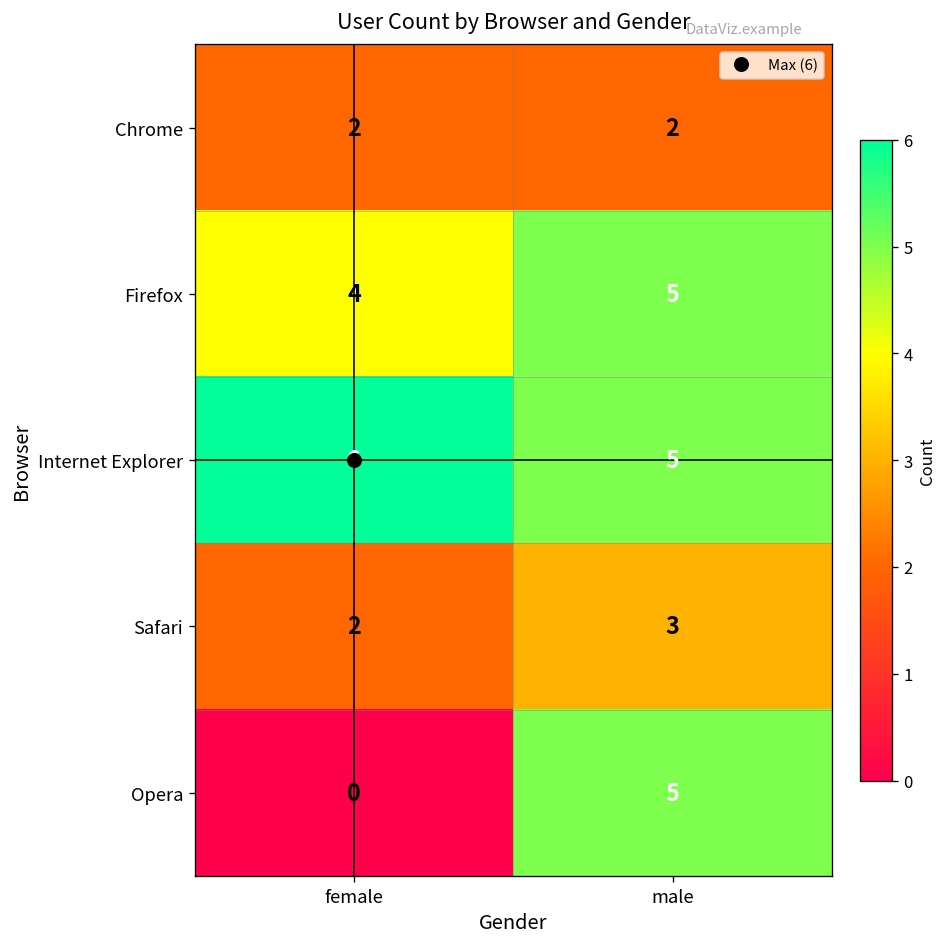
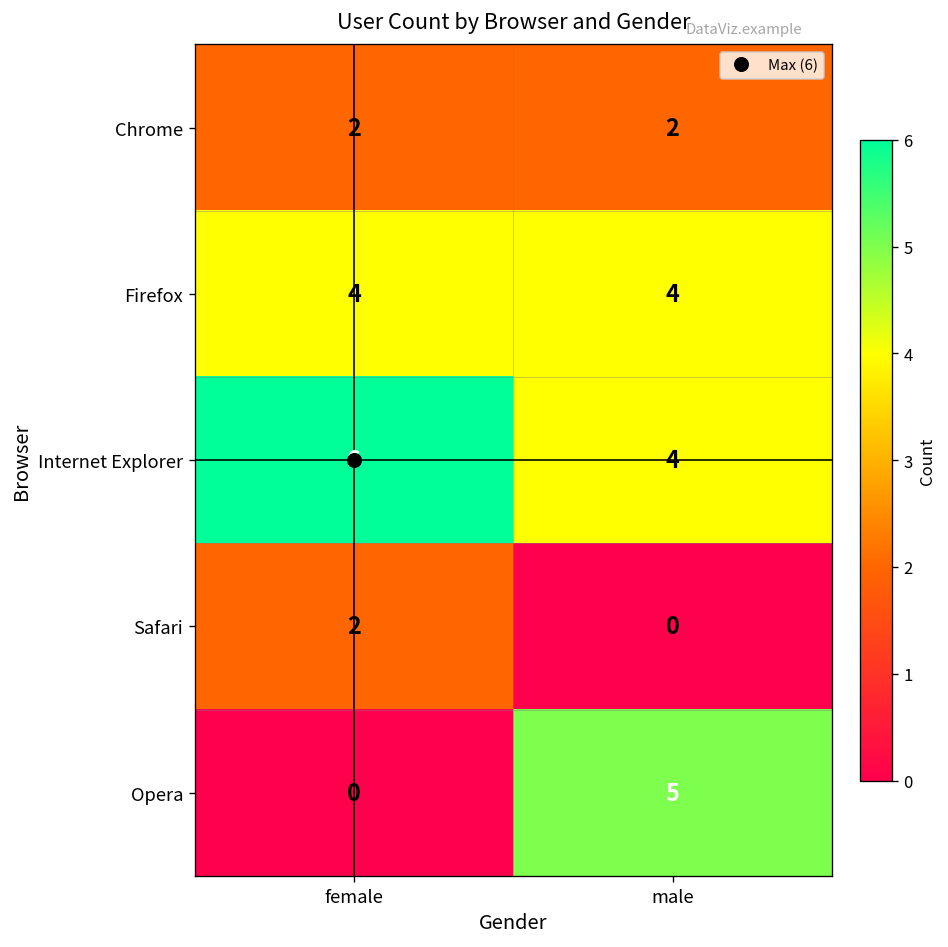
Firefox, male: 5 -> 4
Internet Explorer, male: 5 -> 4
Safari, male: 3 -> 0
